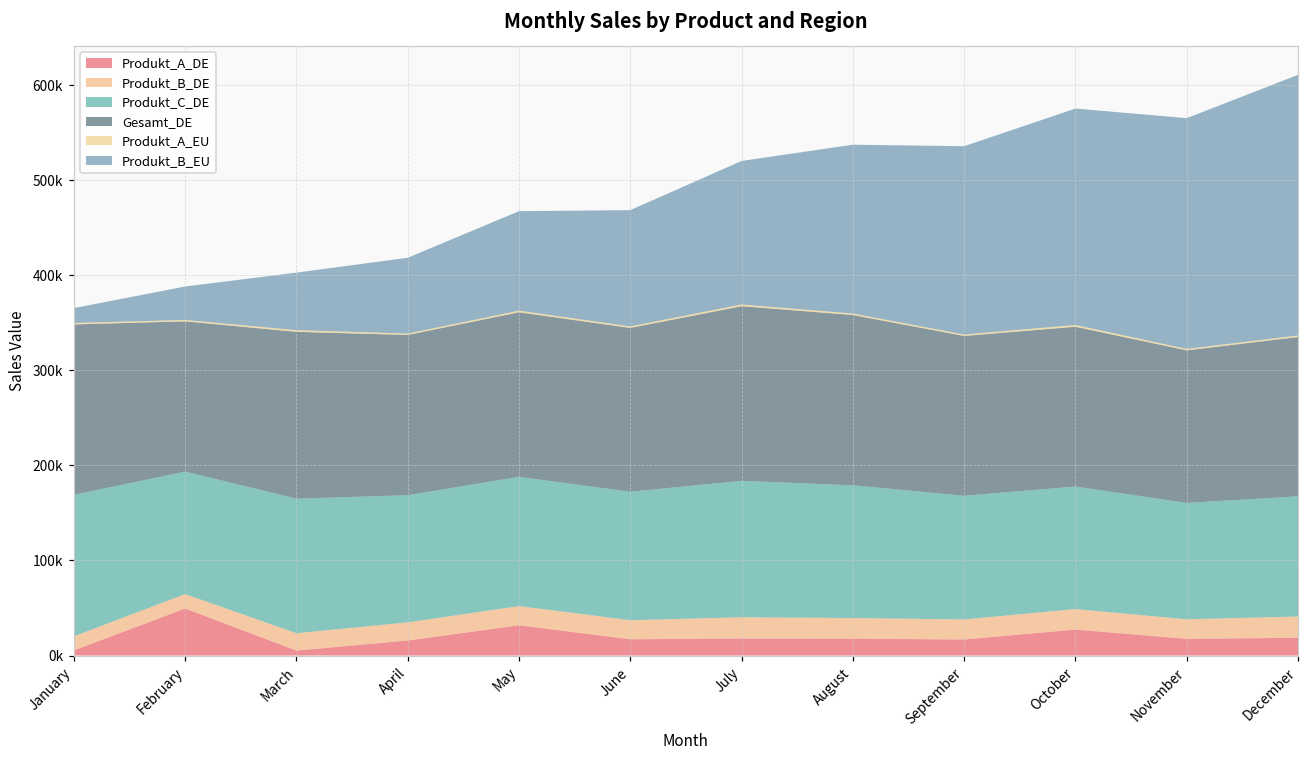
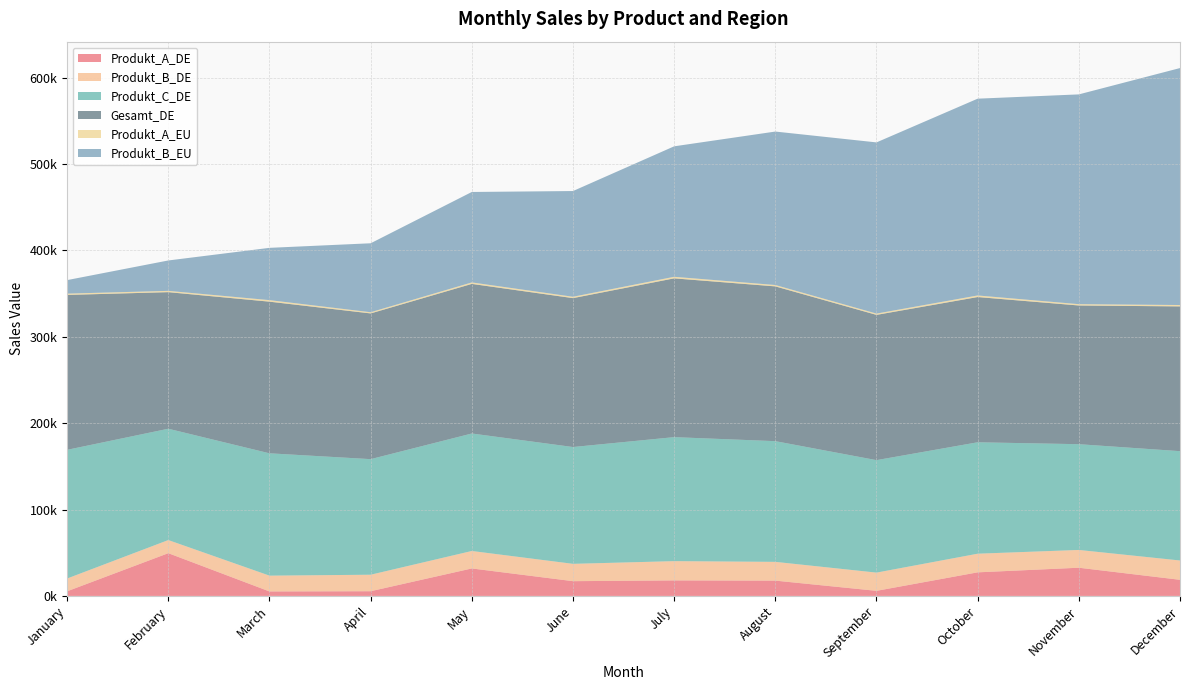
Produkt_A_DE, April: 20000 -> 10000
Produkt_A_DE, September: 20000 -> 10000
Produkt_A_DE, November: 20000 -> 30000
